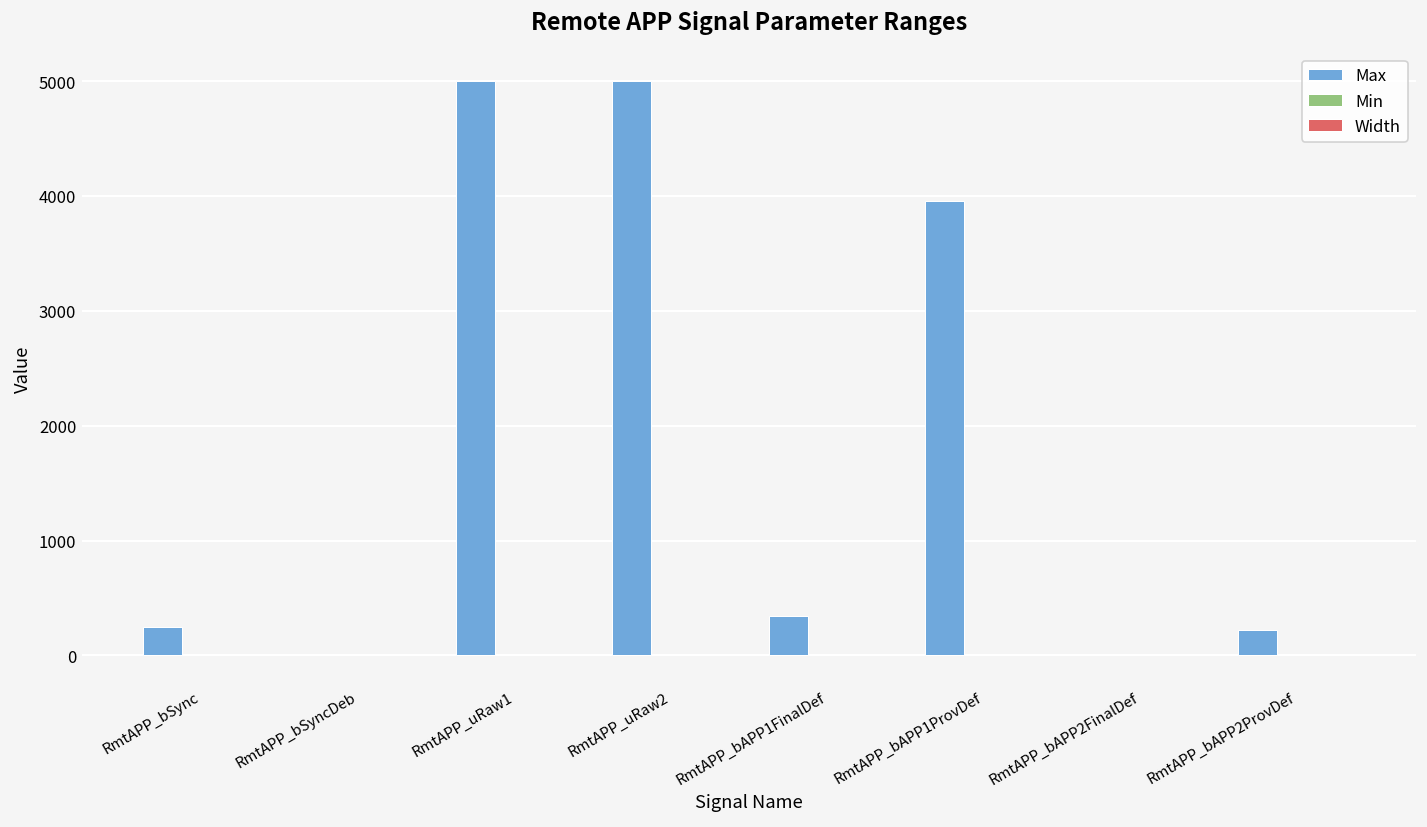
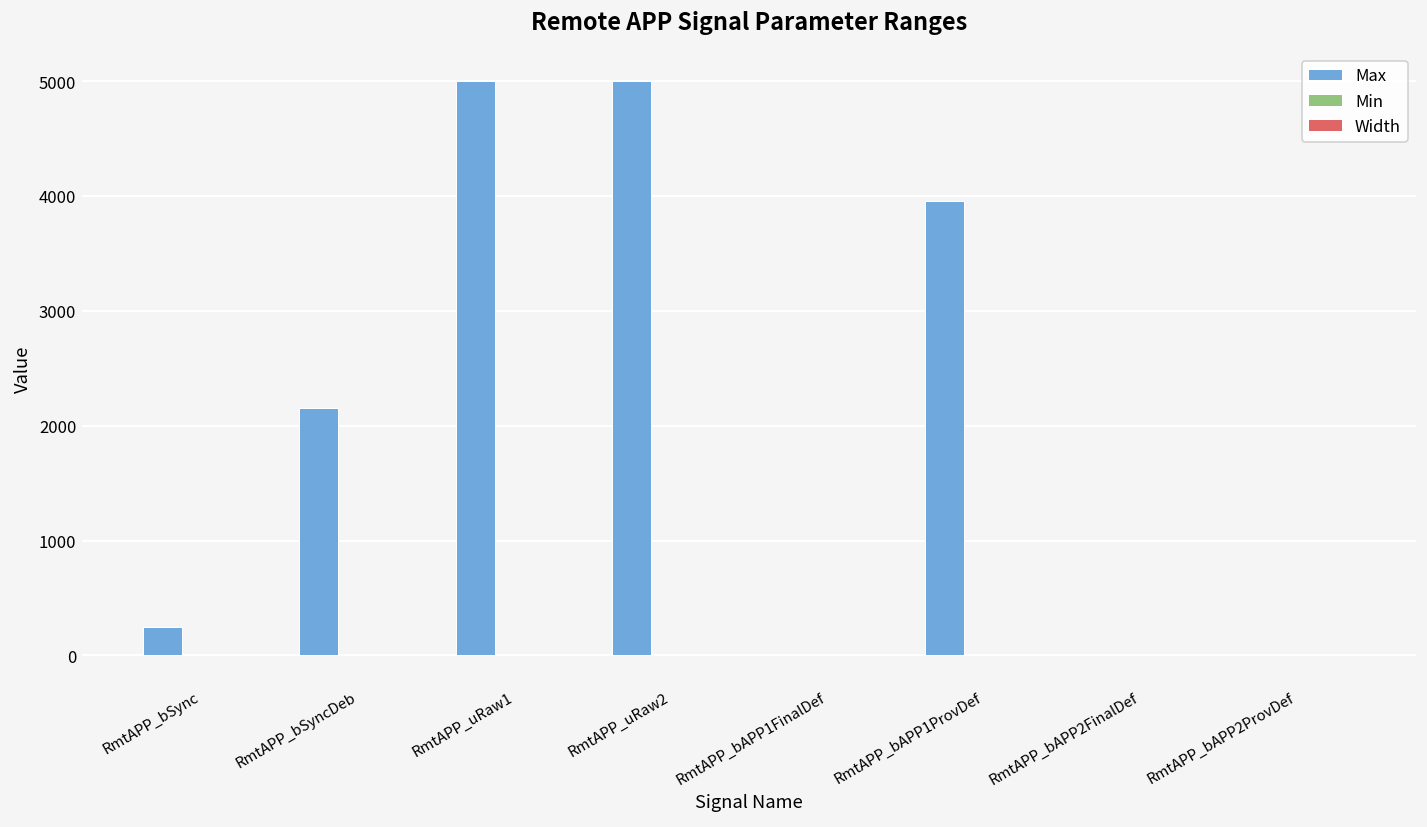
Max, RmtAPP_bSyncDeb: 0 -> 2200
Max, RmtAPP_bAPP1FinalDef: 300 -> 0
Max, RmtAPP_bAPP2ProvDef: 200 -> 0
